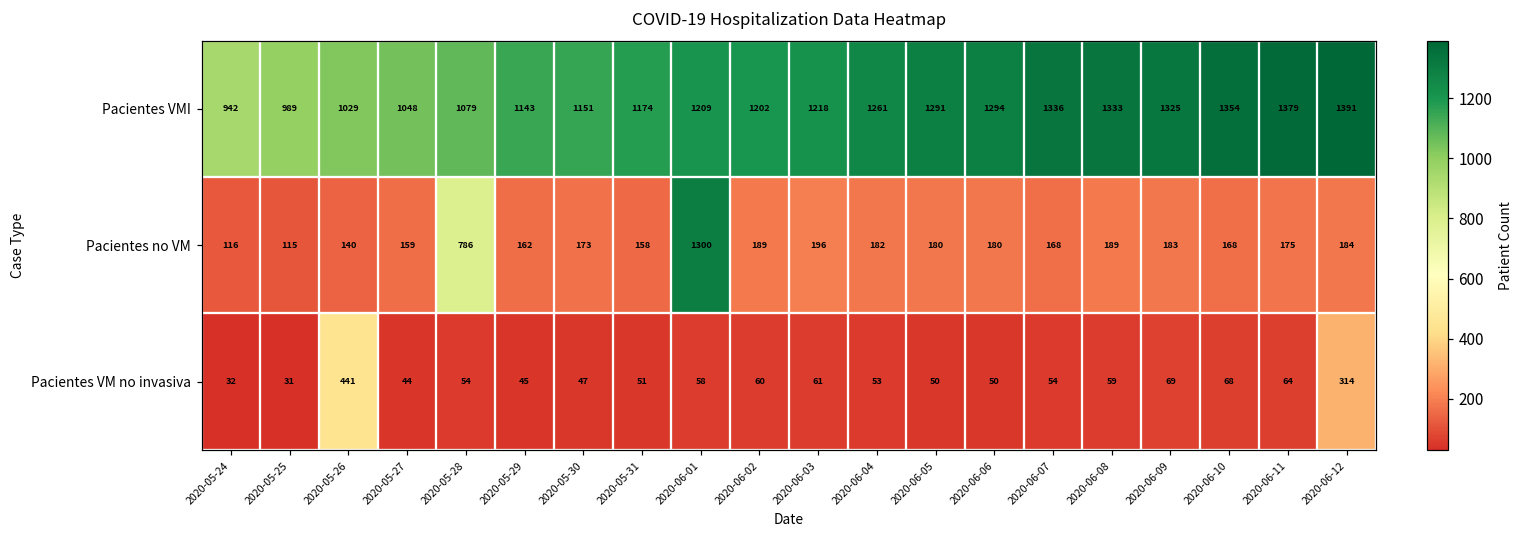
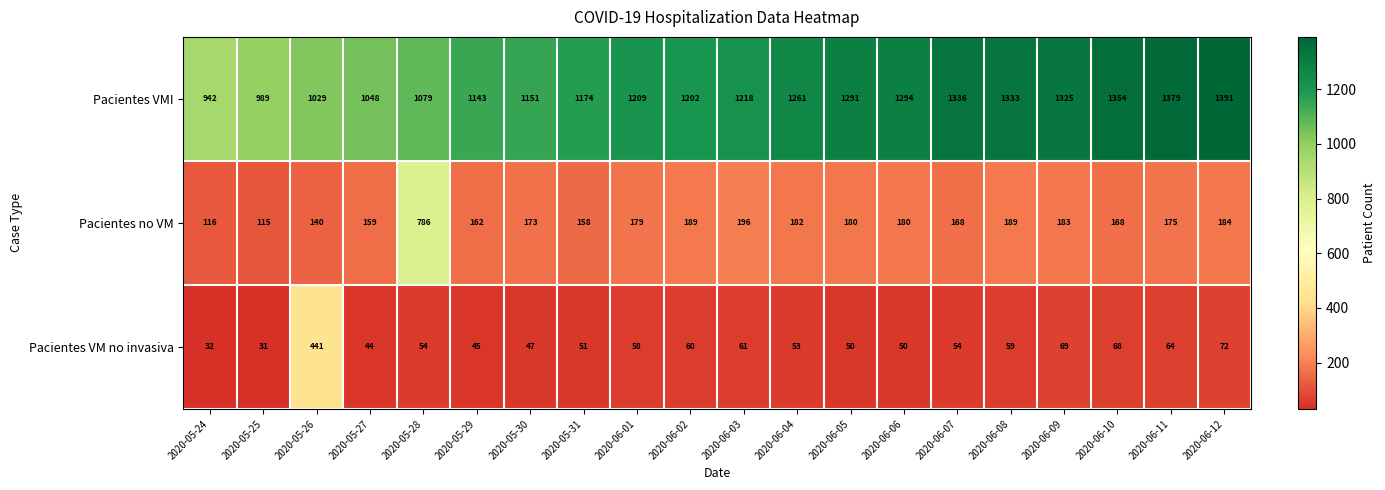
Pacientes no VM, 2020-06-01: 1300 -> 179
Pacientes VM no invasiva, 2020-06-12: 314 -> 72
